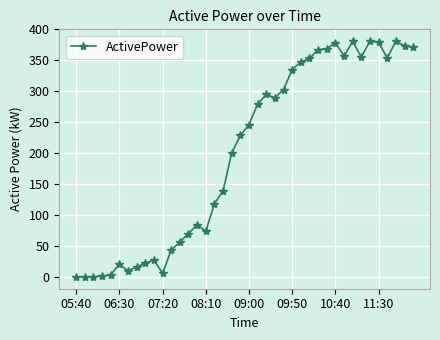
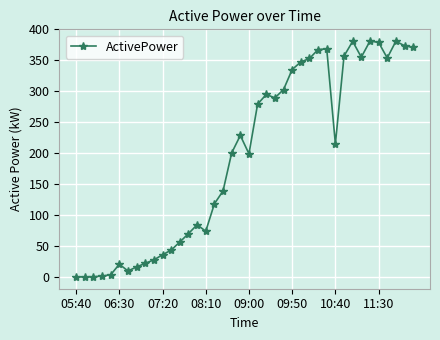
07:20: 10 -> 40
09:00: 250 -> 200
10:40: 380 -> 220
